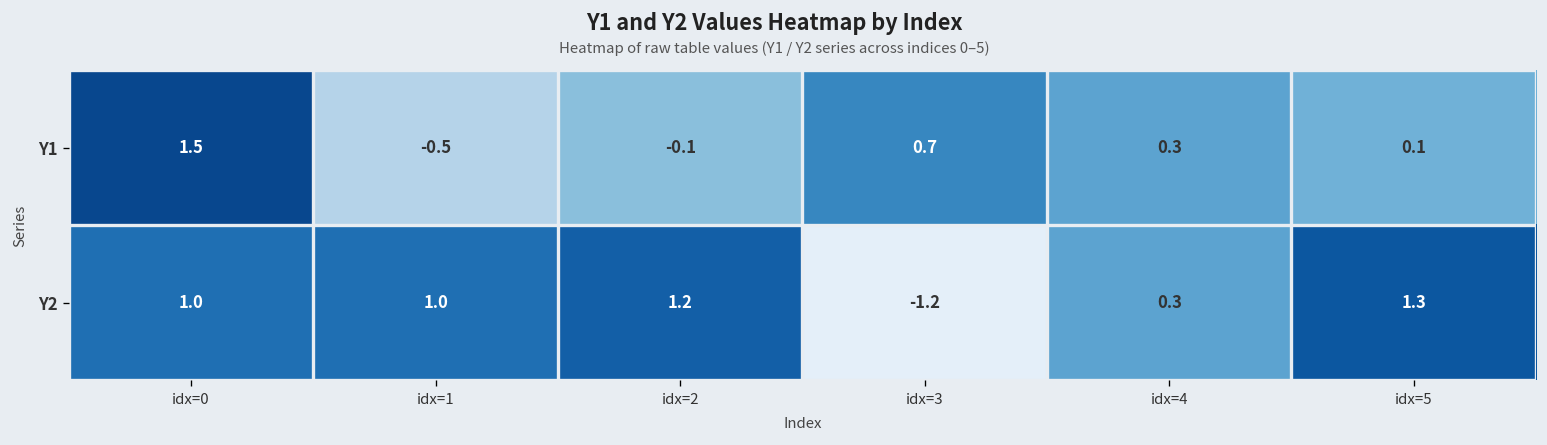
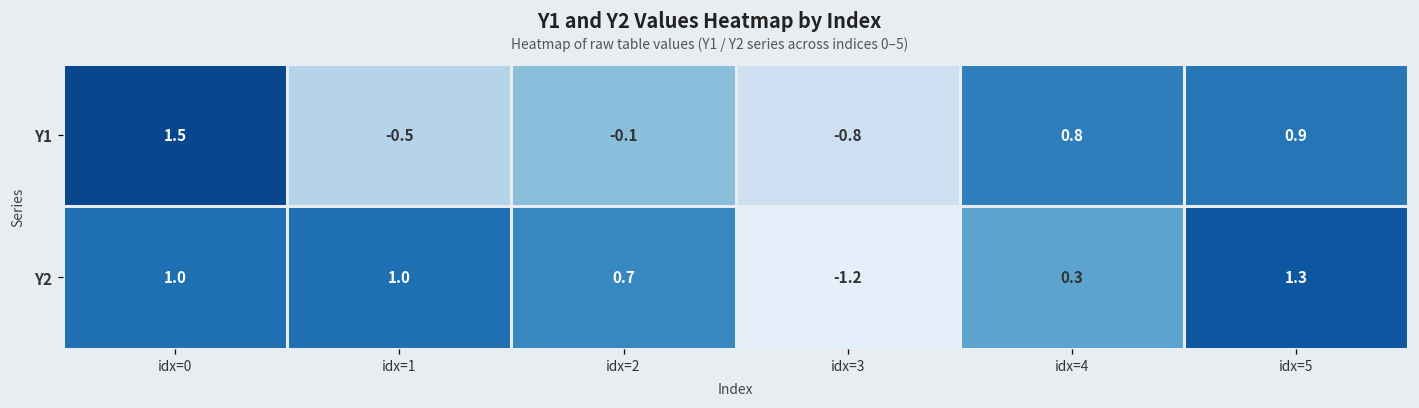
Y1, idx=3: 0.7 -> -0.8
Y1, idx=4: 0.3 -> 0.8
Y1, idx=5: 0.1 -> 0.9
Y2, idx=2: 1.2 -> 0.7
